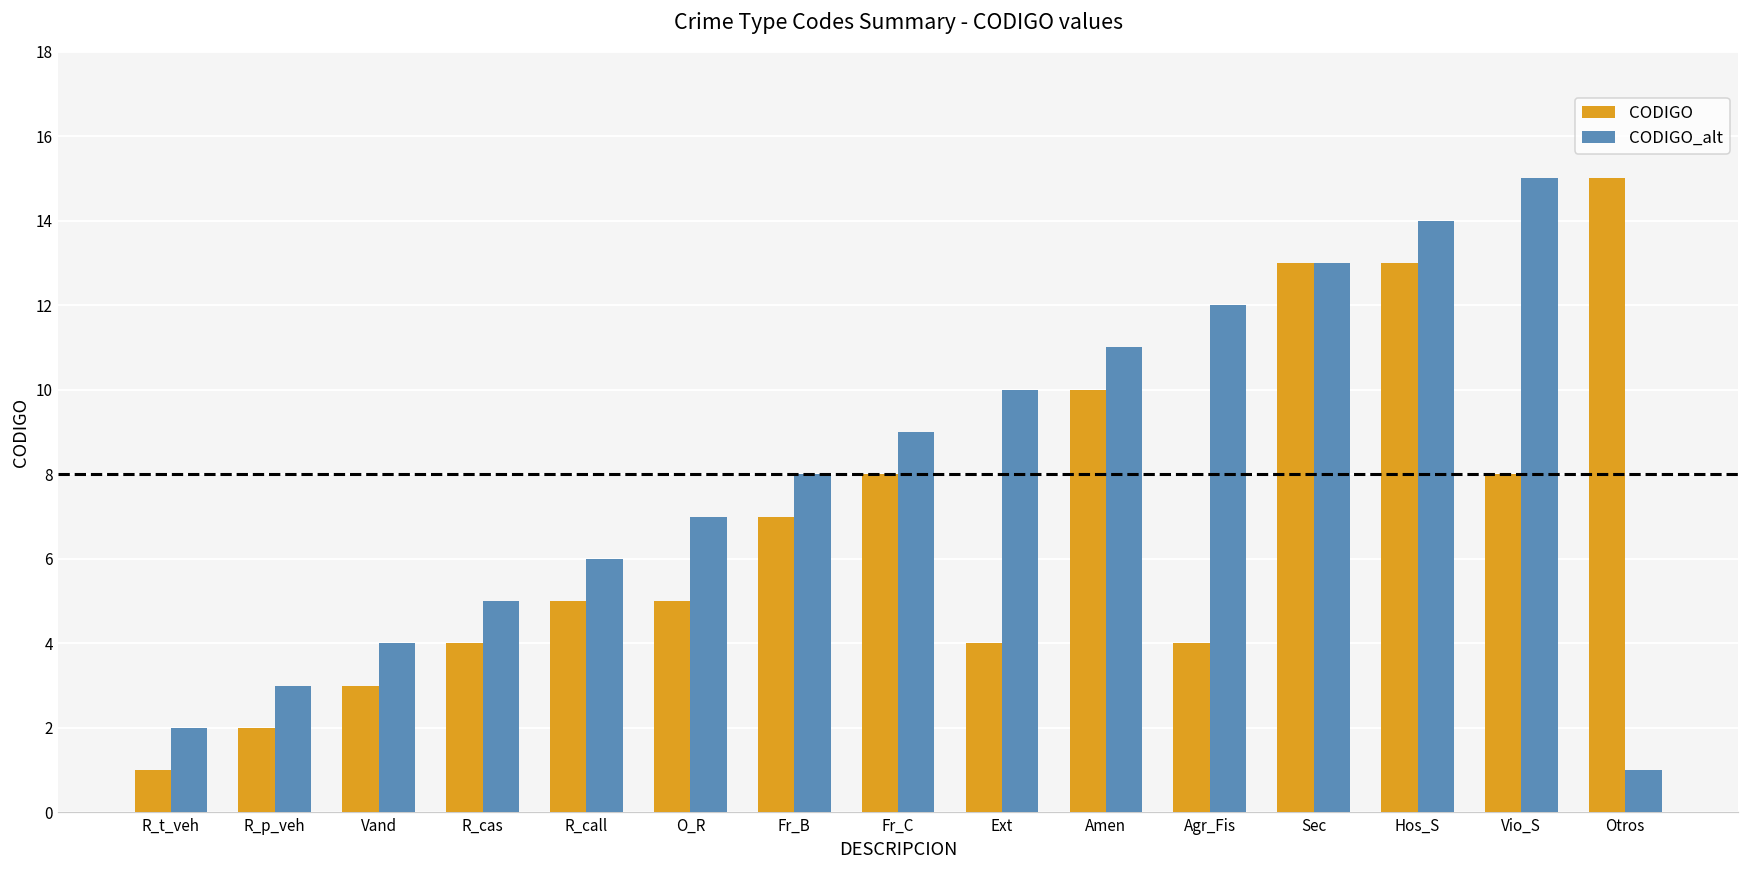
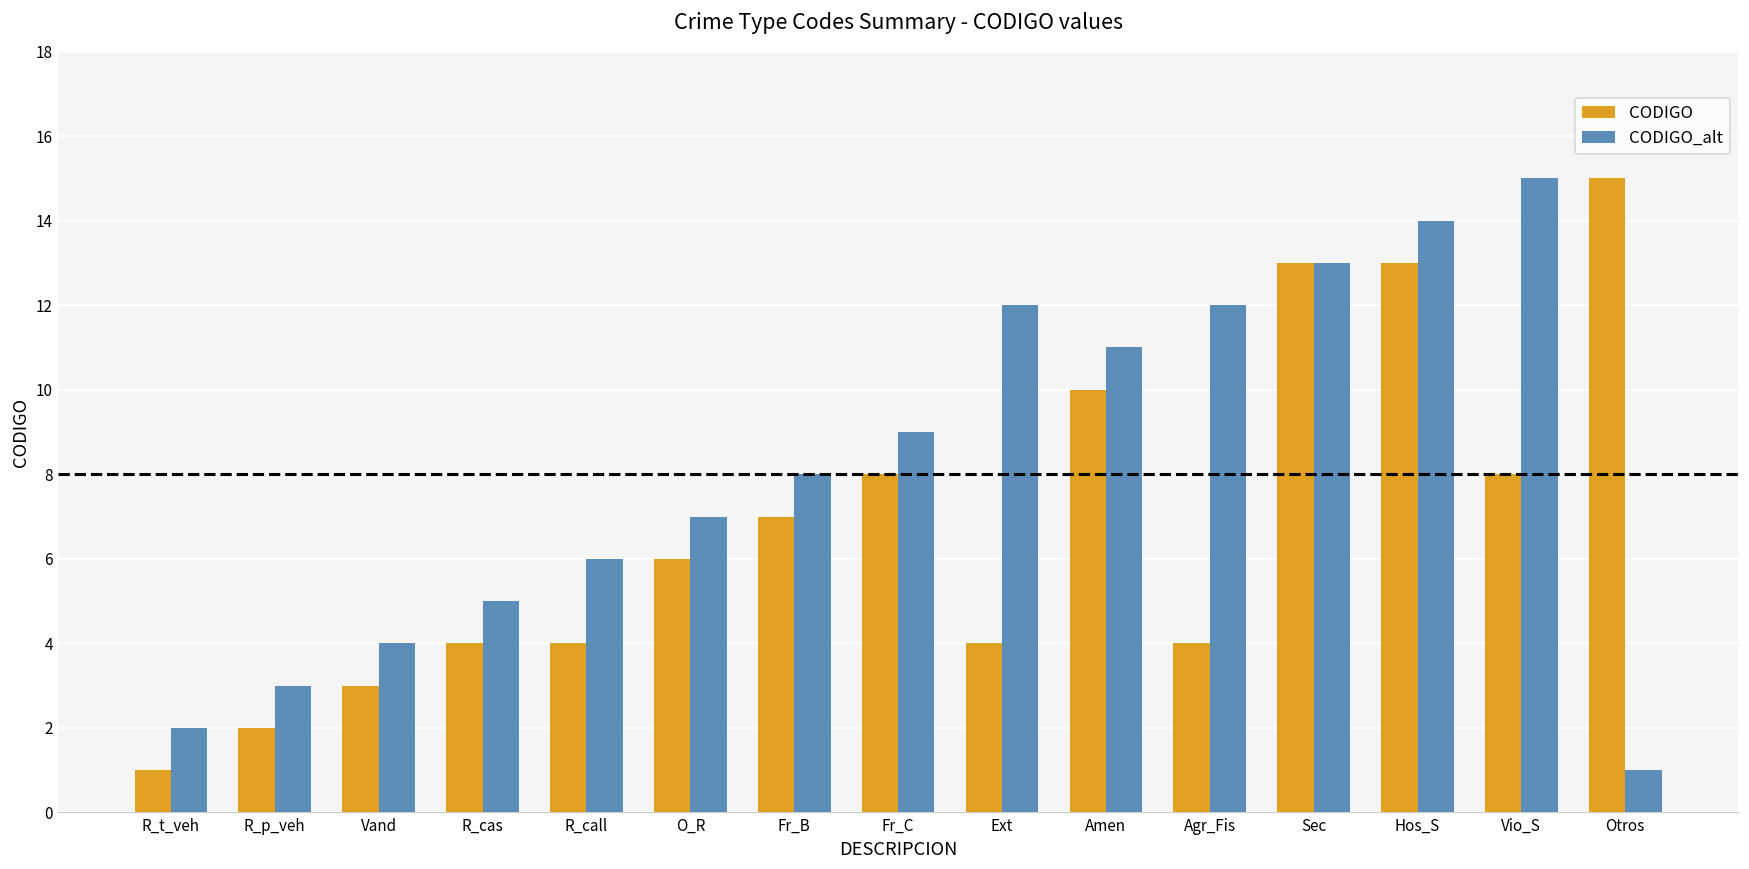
CODIGO, R_call: 5 -> 4
CODIGO, O_R: 5 -> 6
CODIGO_alt, Ext: 10 -> 12
